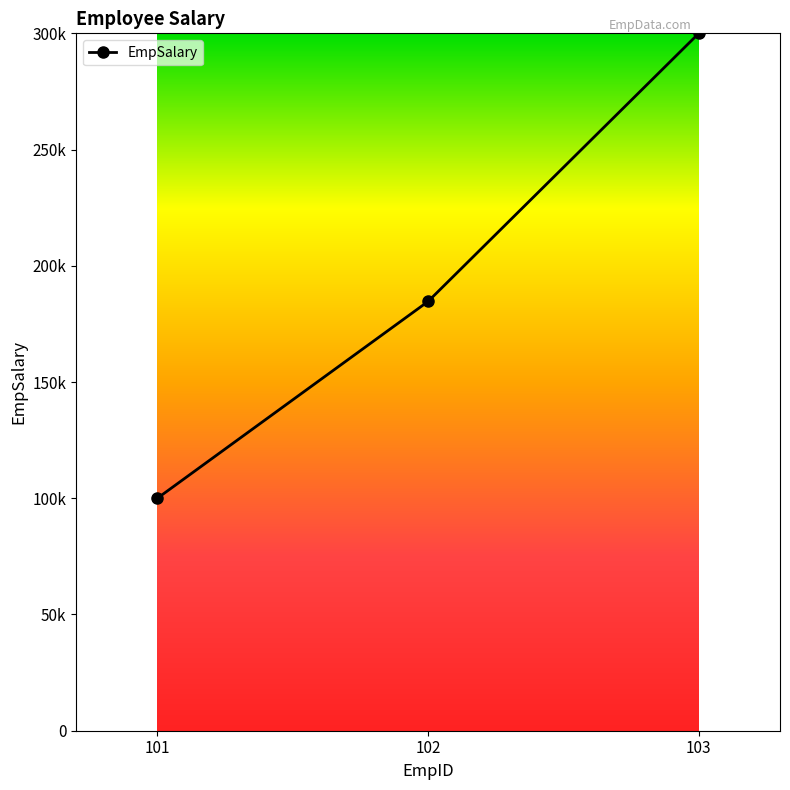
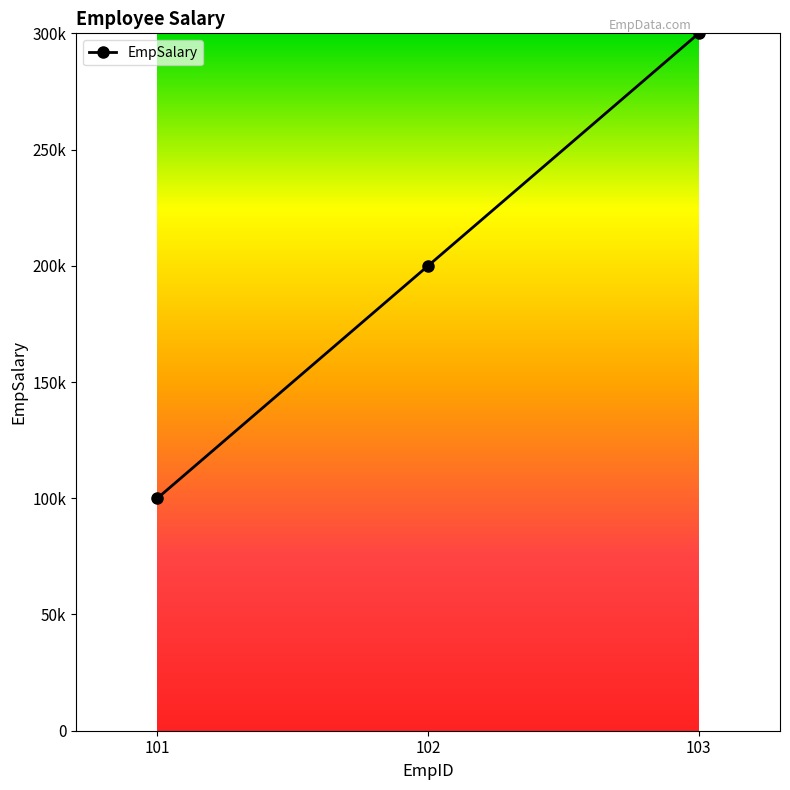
102: 185000 -> 200000
